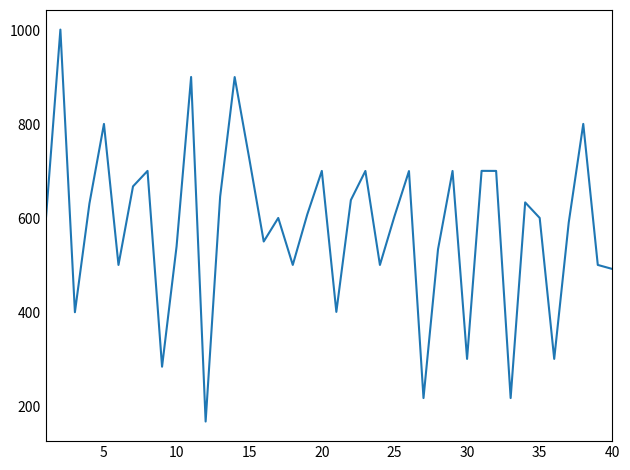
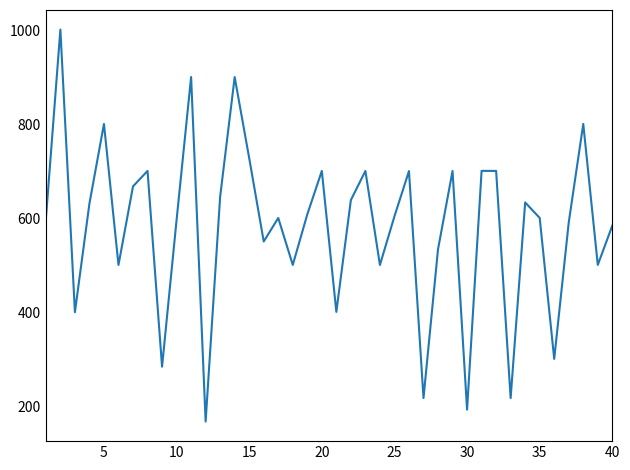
10: 540 -> 600
30: 300 -> 190
40: 490 -> 580
